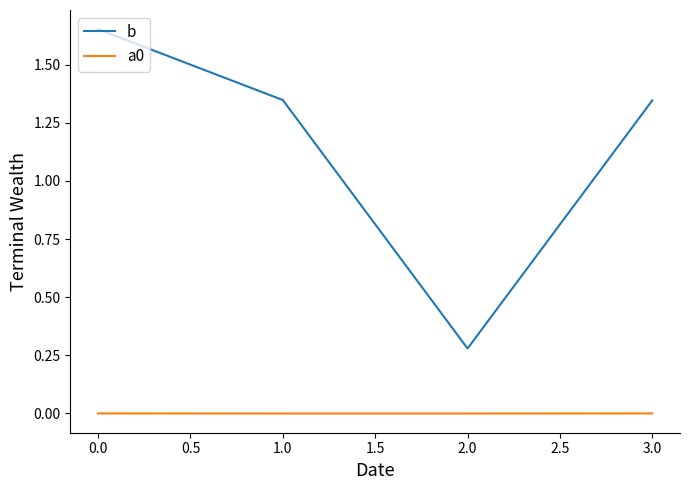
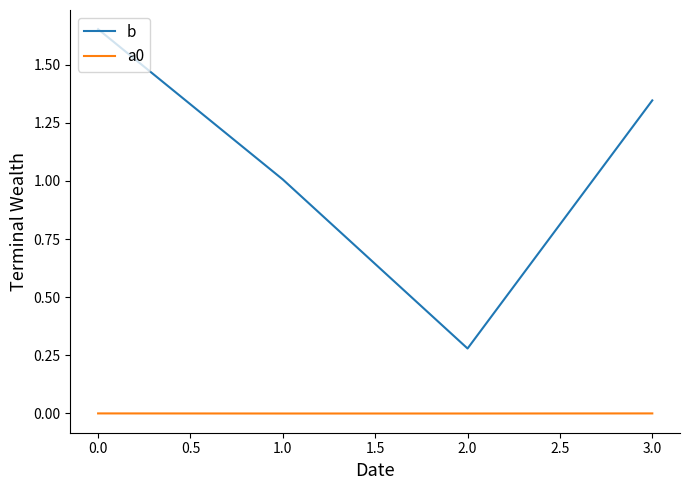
b, 1.0: 1.35 -> 1.01
